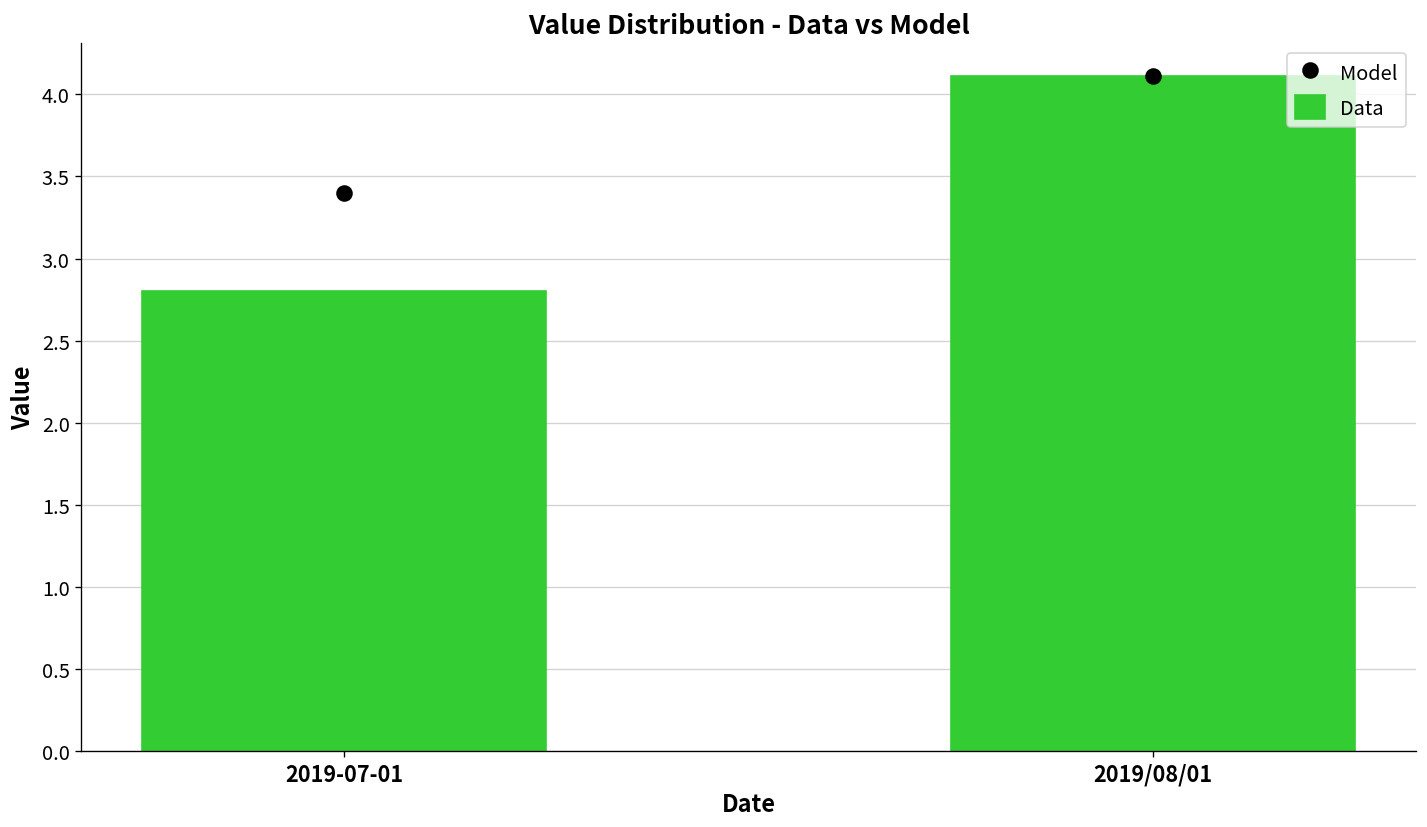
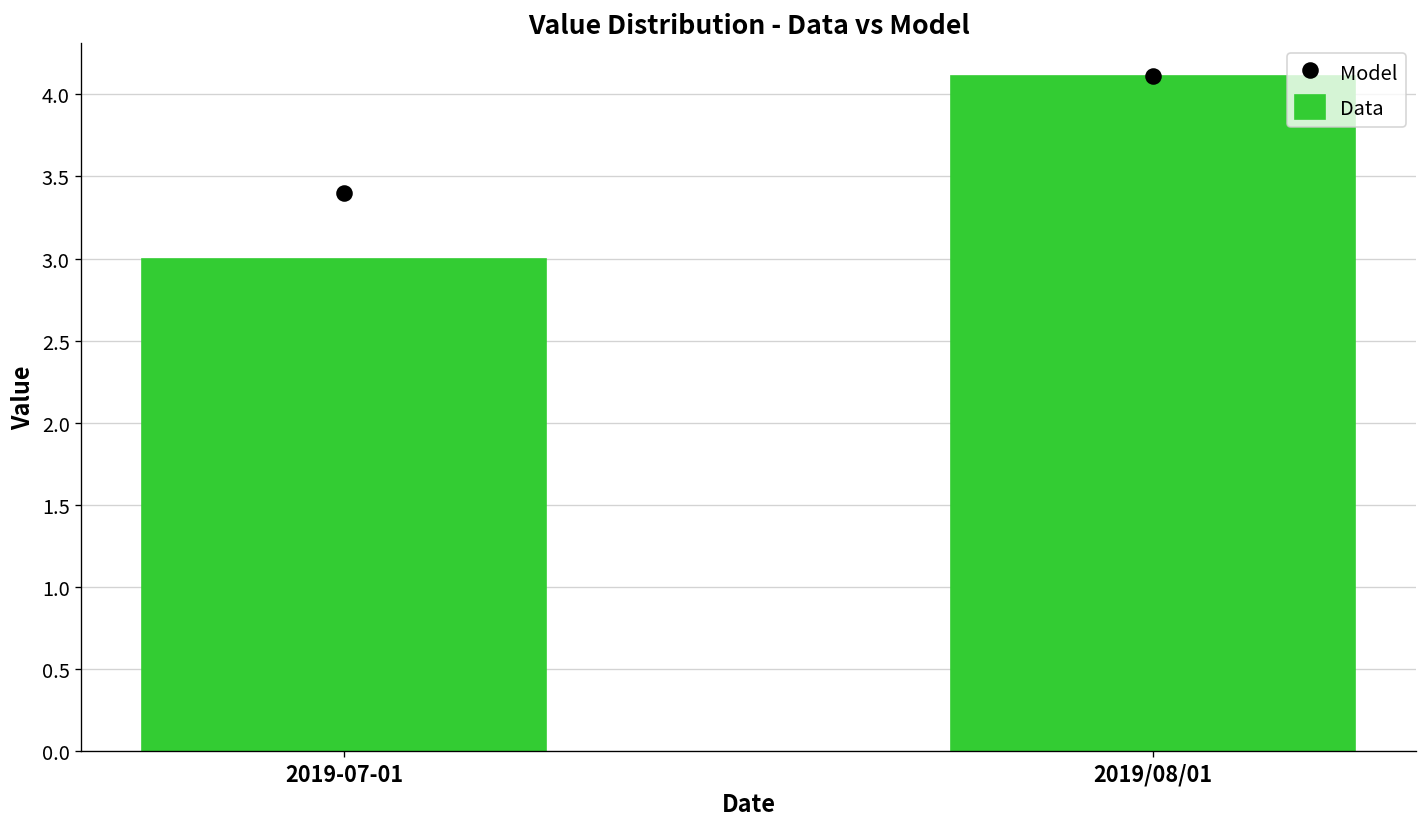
Data, 2019-07-01: 2.8 -> 3.0
